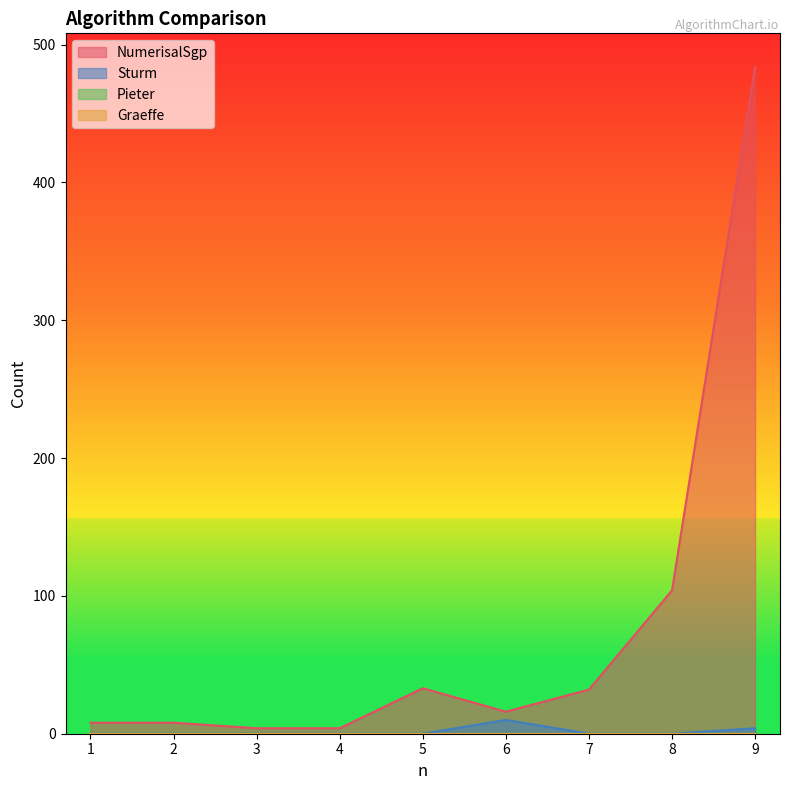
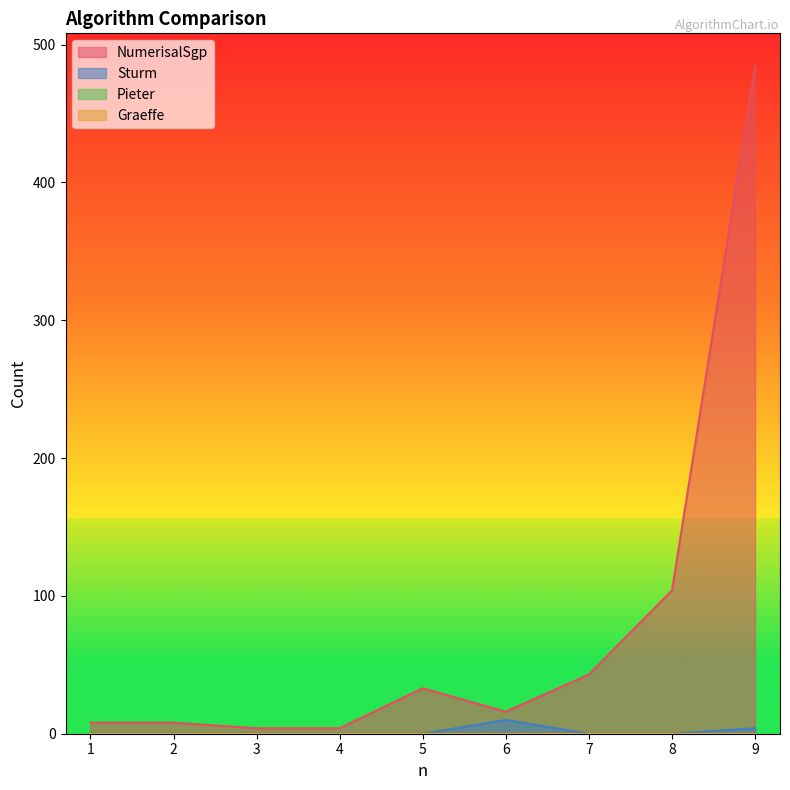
NumerisalSgp, 7: 32 -> 43
